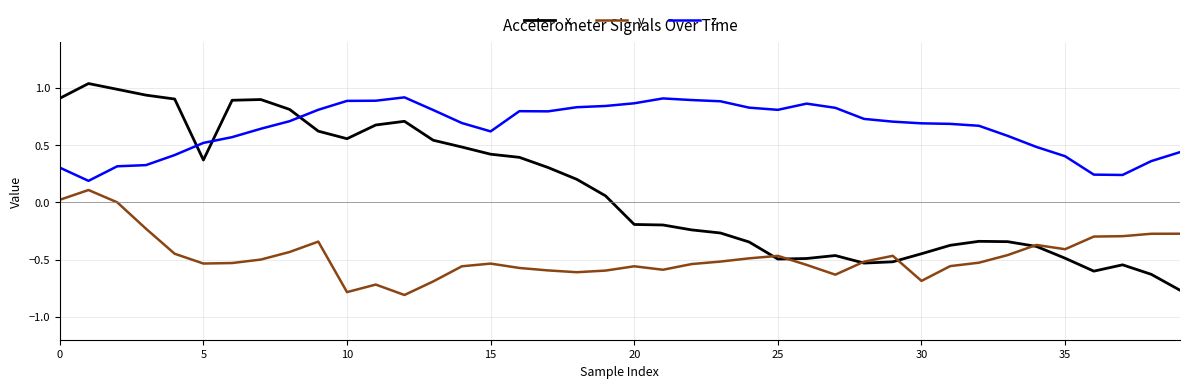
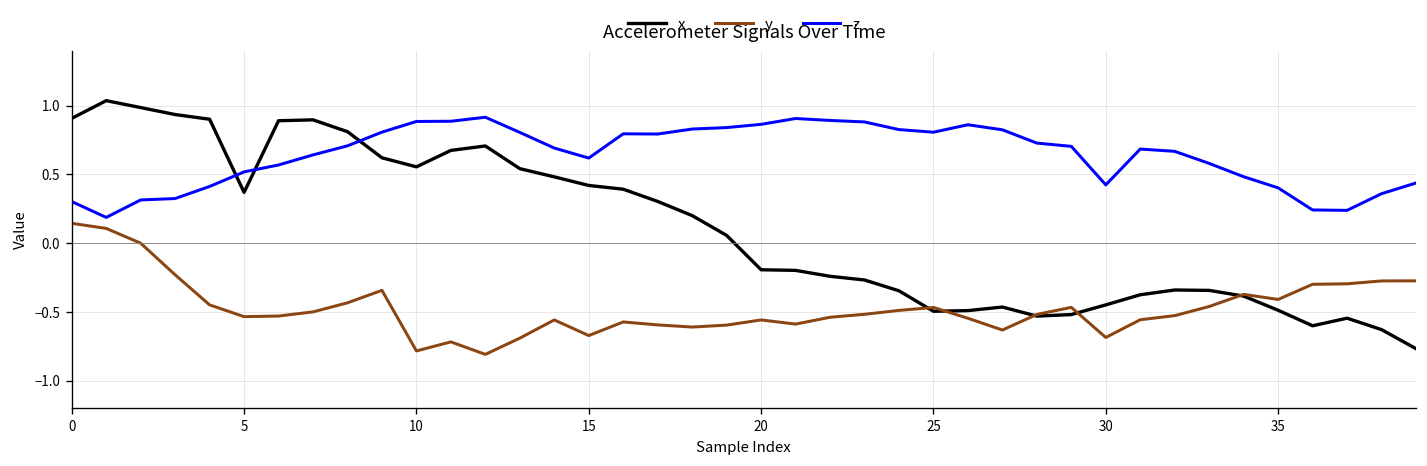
y, 0: 0.02 -> 0.14
y, 15: -0.54 -> -0.67
z, 30: 0.69 -> 0.42
